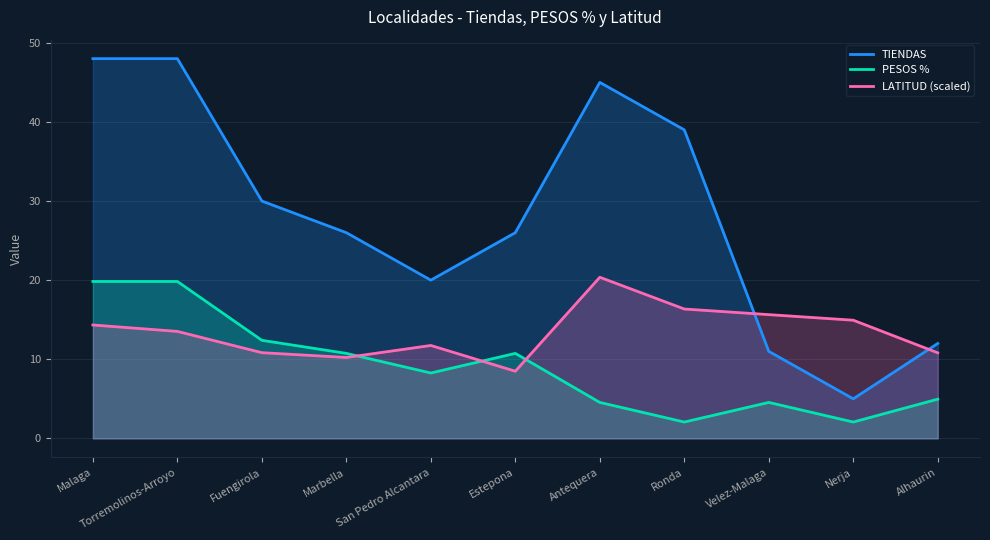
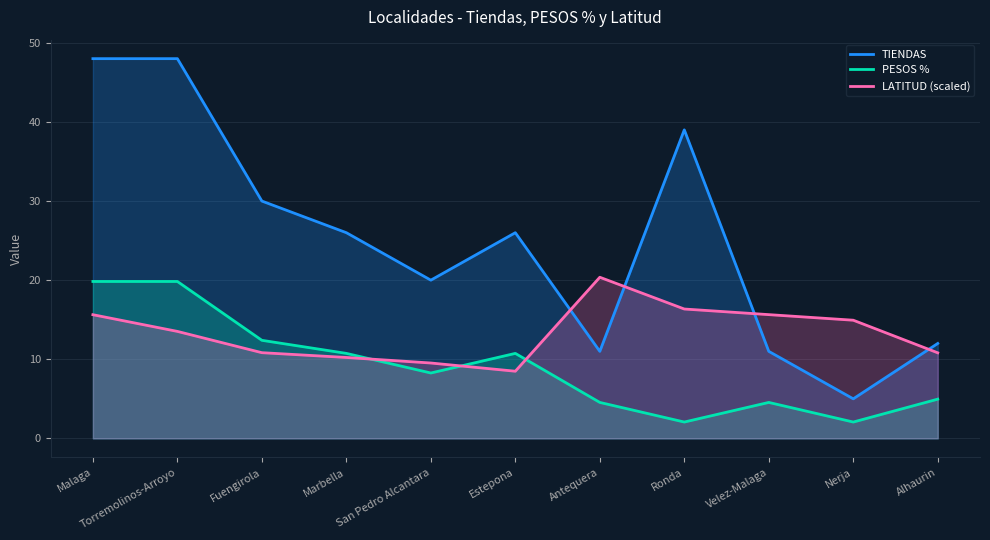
LATITUD (scaled), Malaga: 14 -> 16
LATITUD (scaled), San Pedro Alcantara: 12 -> 10
TIENDAS, Antequera: 45 -> 11
